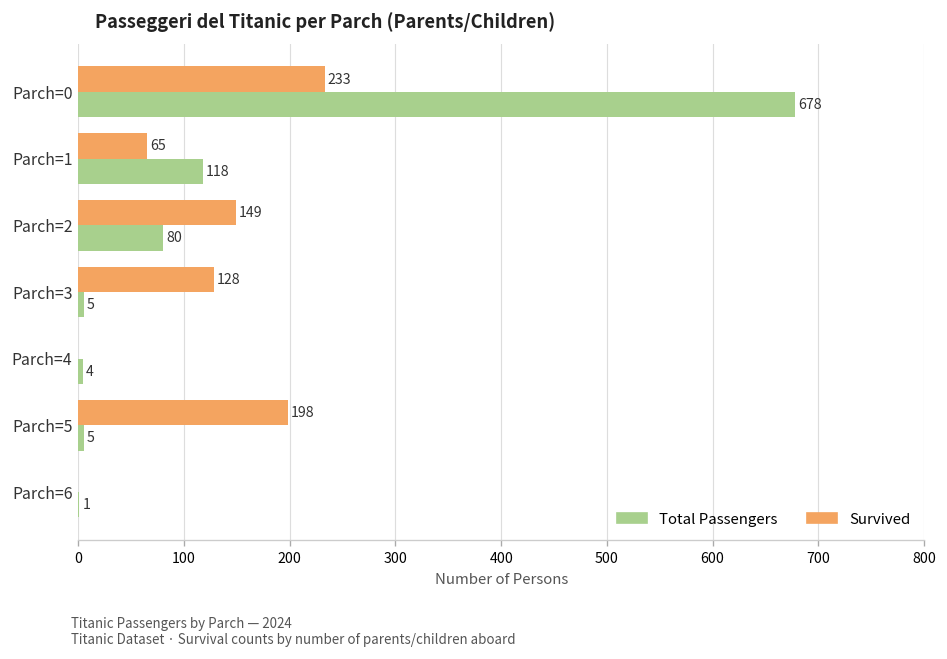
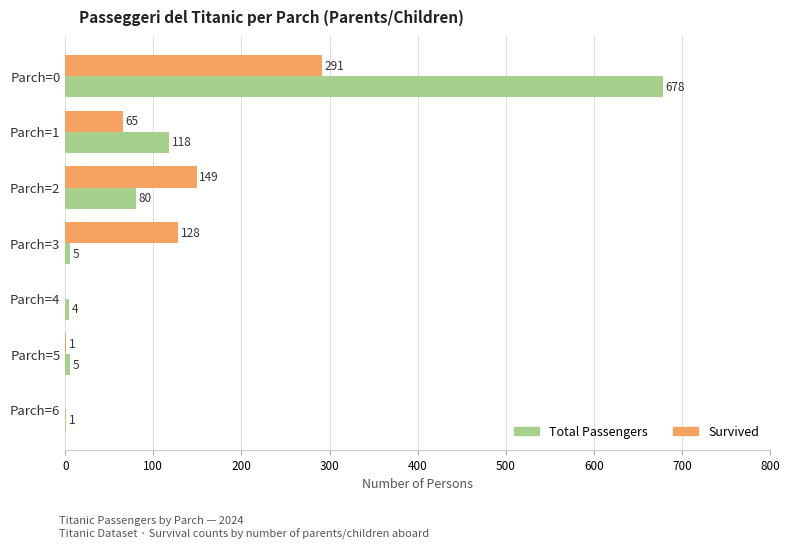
Survived, Parch=0: 233 -> 291
Survived, Parch=5: 198 -> 1
